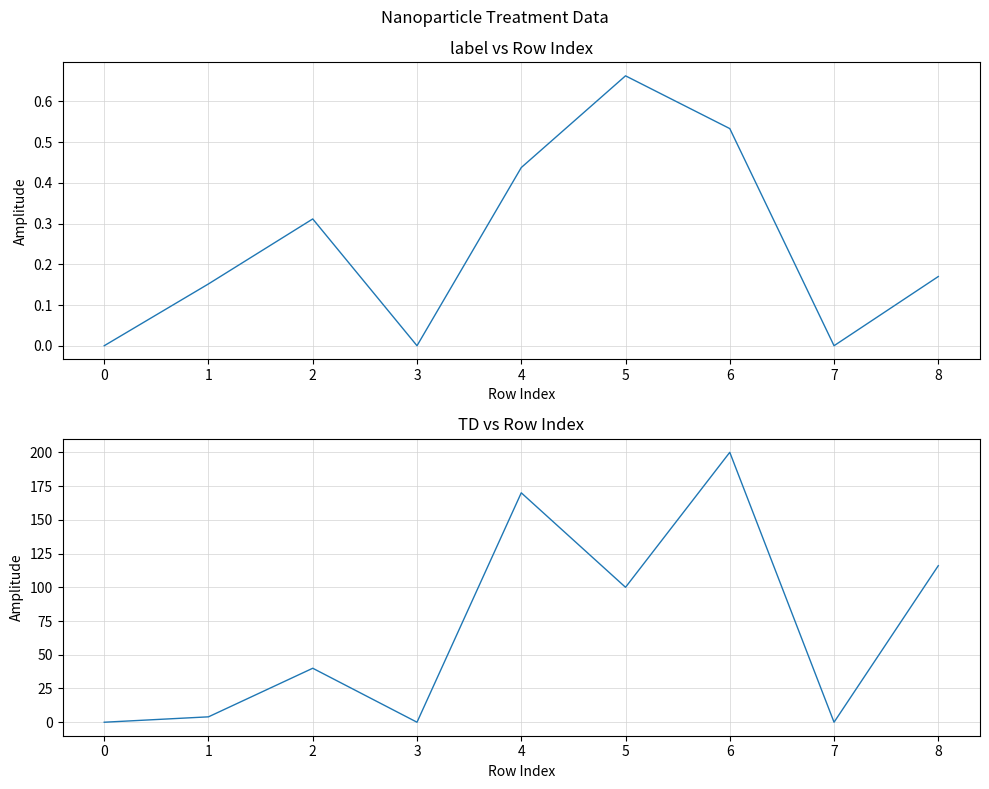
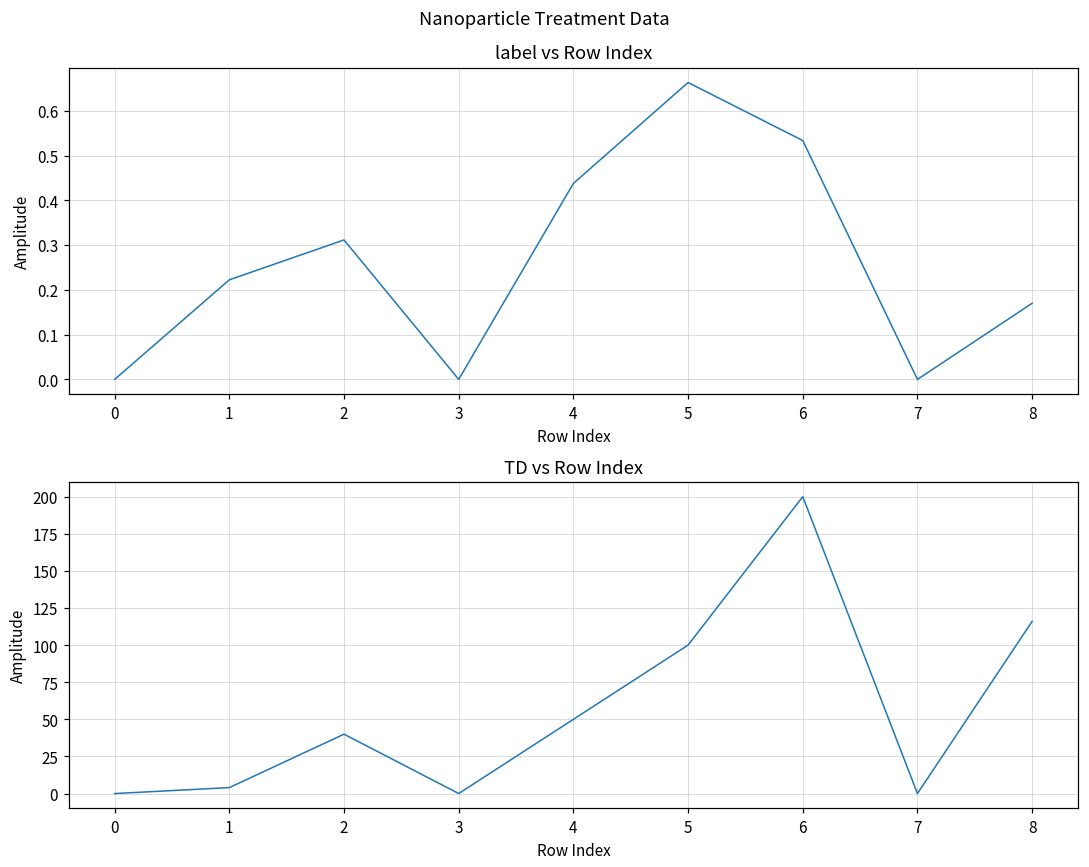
label vs Row Index, 1: 0.15 -> 0.22
TD vs Row Index, 4: 170 -> 50
